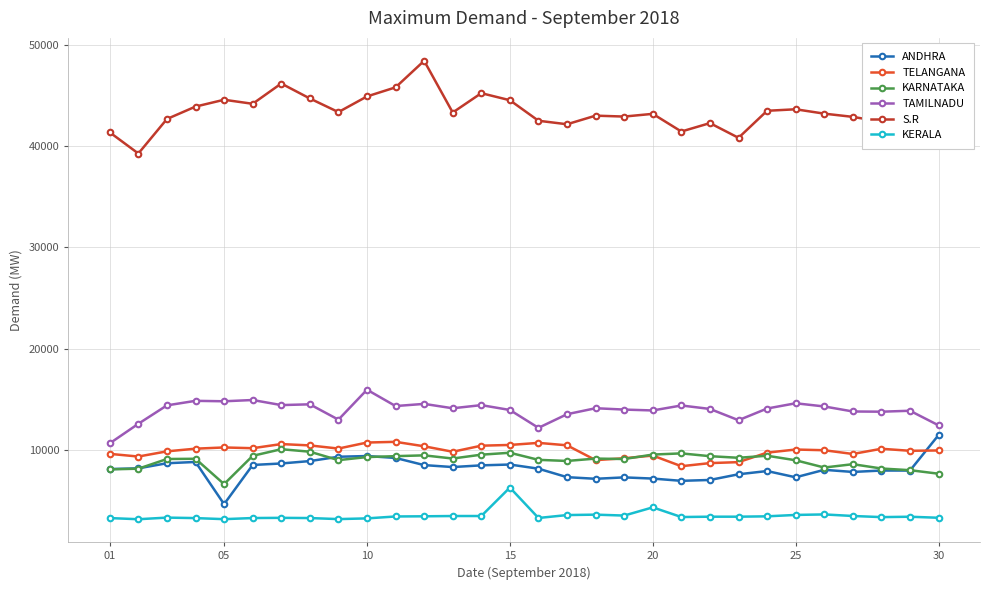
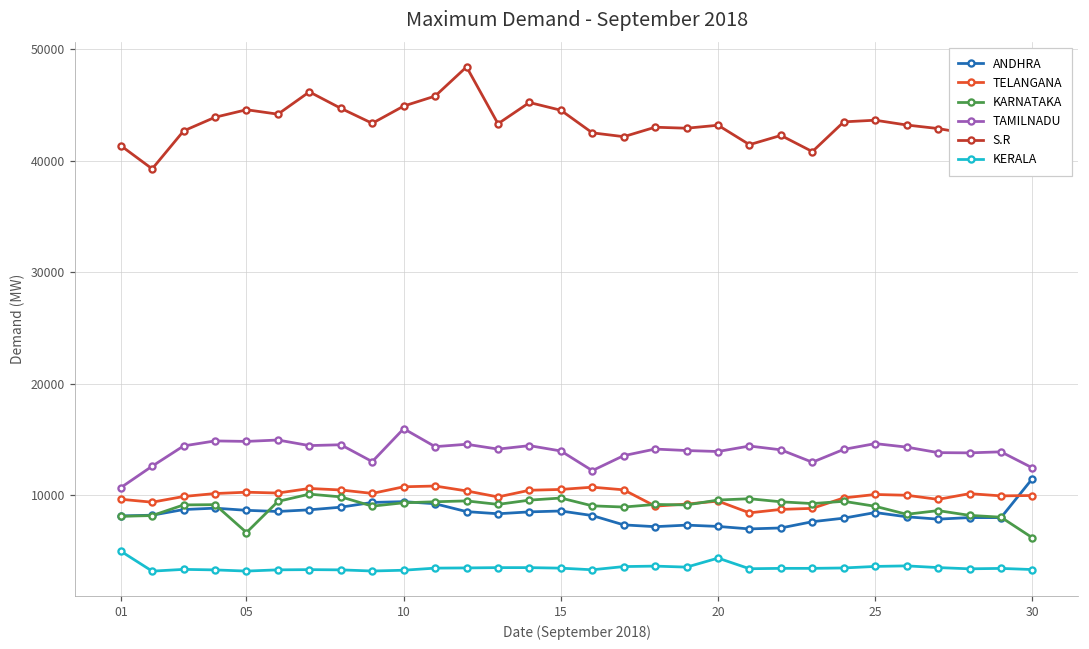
KERALA, 01: 3300 -> 5000
ANDHRA, 05: 4700 -> 8600
KERALA, 15: 6300 -> 3400
ANDHRA, 25: 7300 -> 8400
KARNATAKA, 30: 7700 -> 6200
